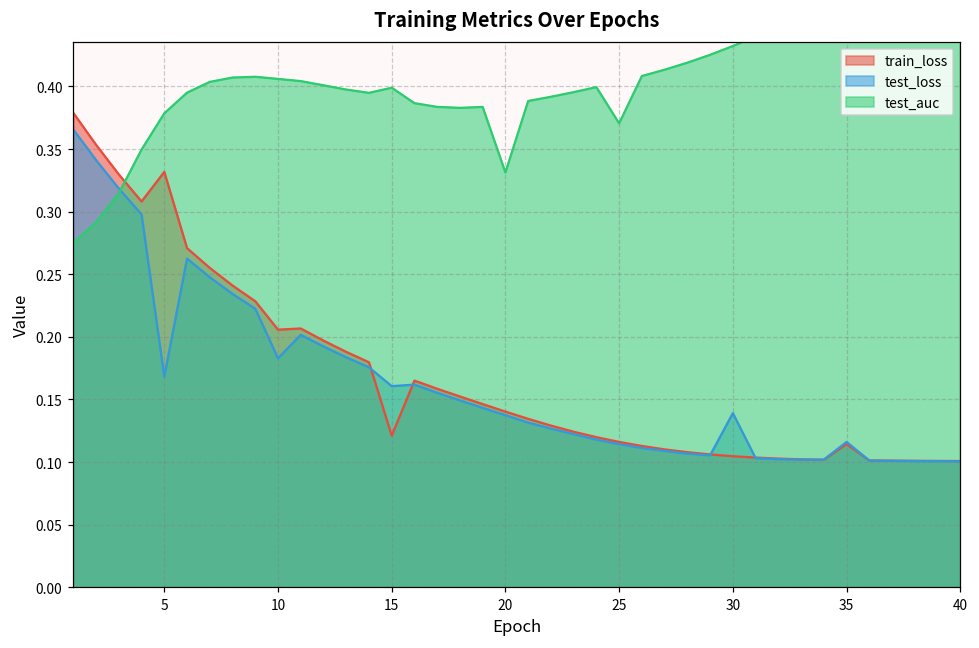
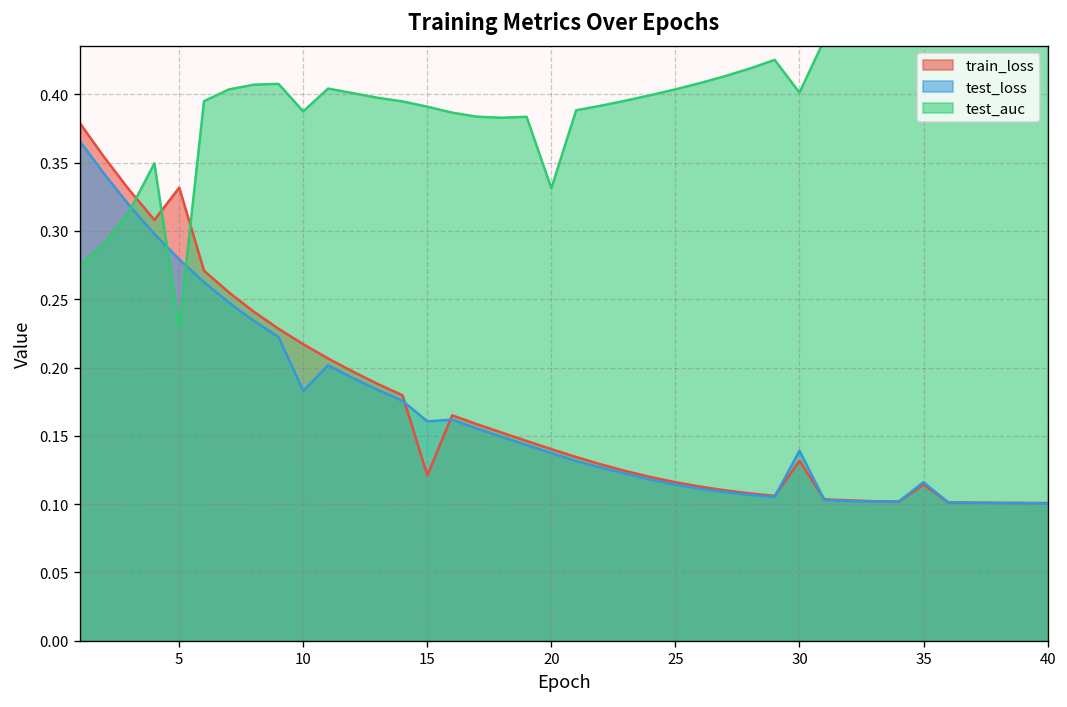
test_loss, 5: 0.168 -> 0.279
test_auc, 5: 0.378 -> 0.229
train_loss, 10: 0.206 -> 0.217
test_auc, 10: 0.406 -> 0.388
test_auc, 15: 0.399 -> 0.391
test_auc, 25: 0.371 -> 0.404
train_loss, 30: 0.105 -> 0.132
test_auc, 30: 0.432 -> 0.401
